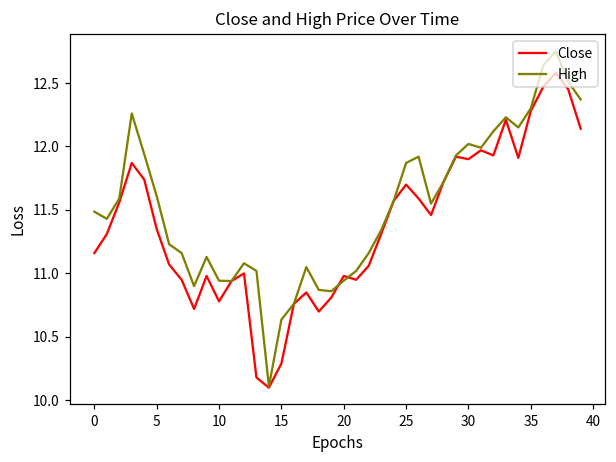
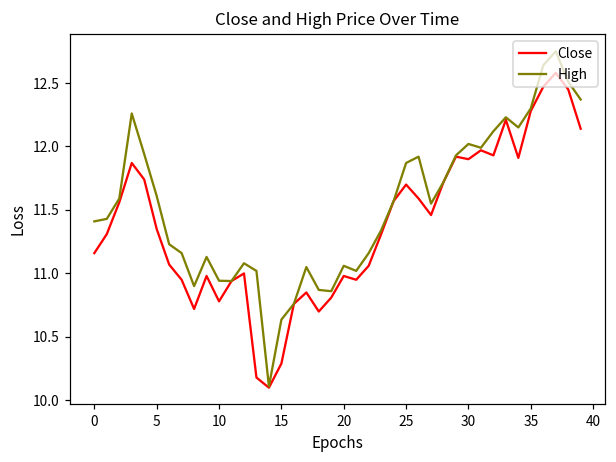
High, 0: 11.49 -> 11.41
High, 20: 10.94 -> 11.06
